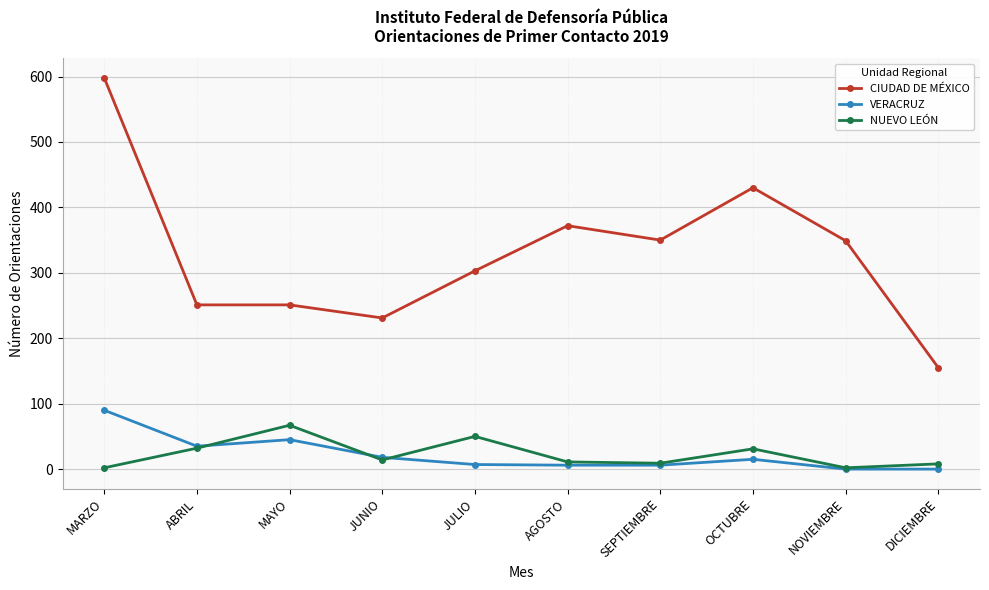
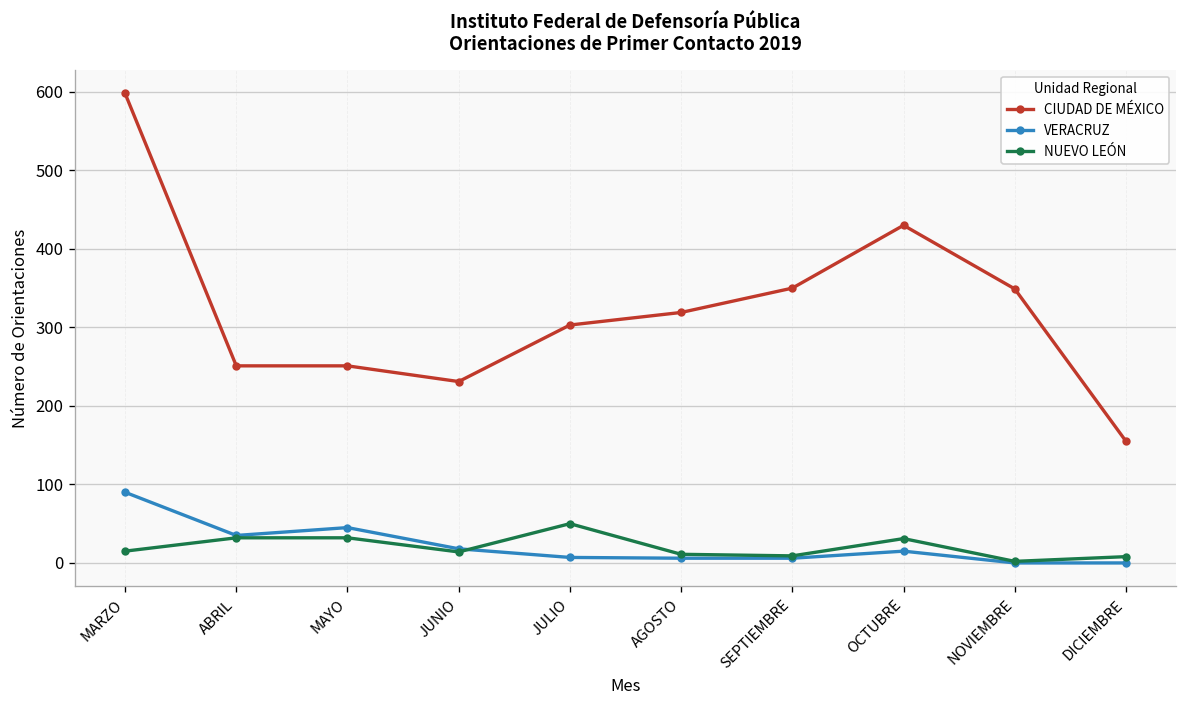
NUEVO LEÓN, MARZO: 0 -> 20
NUEVO LEÓN, MAYO: 70 -> 30
CIUDAD DE MÉXICO, AGOSTO: 370 -> 320
